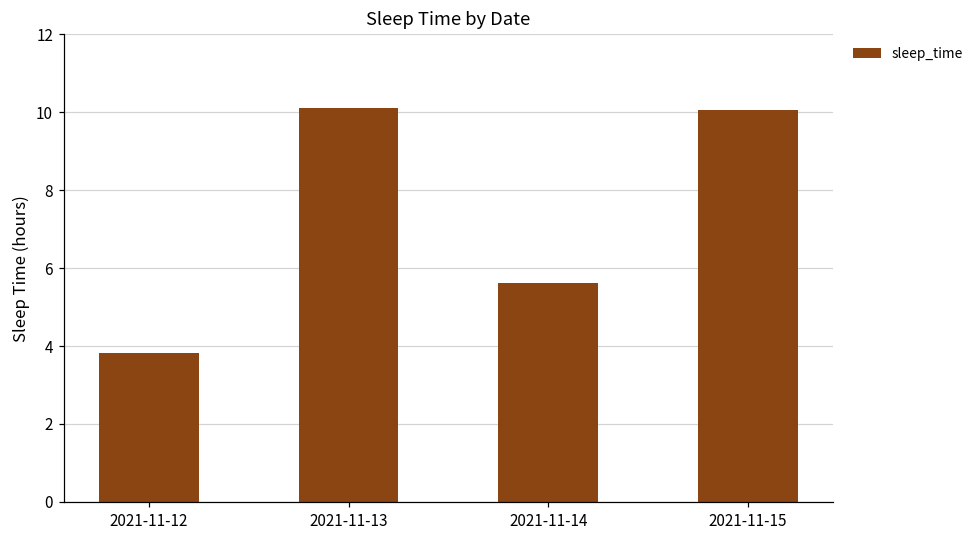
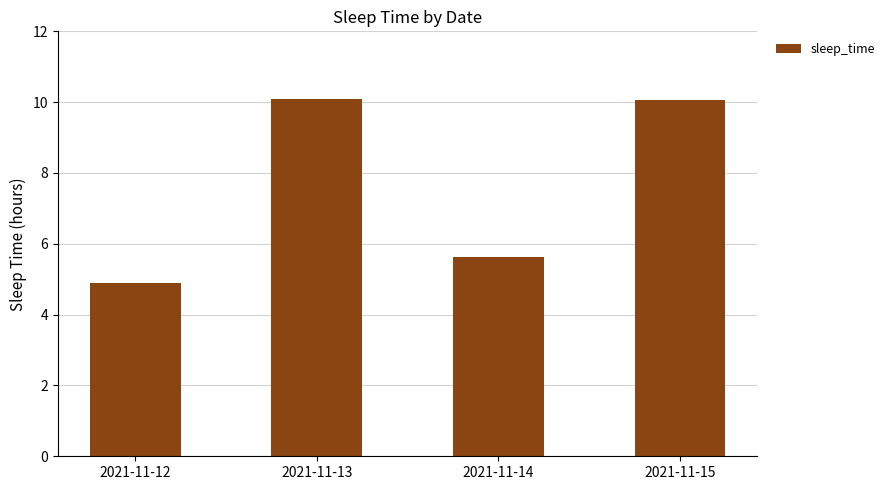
2021-11-12: 3.8 -> 4.9
